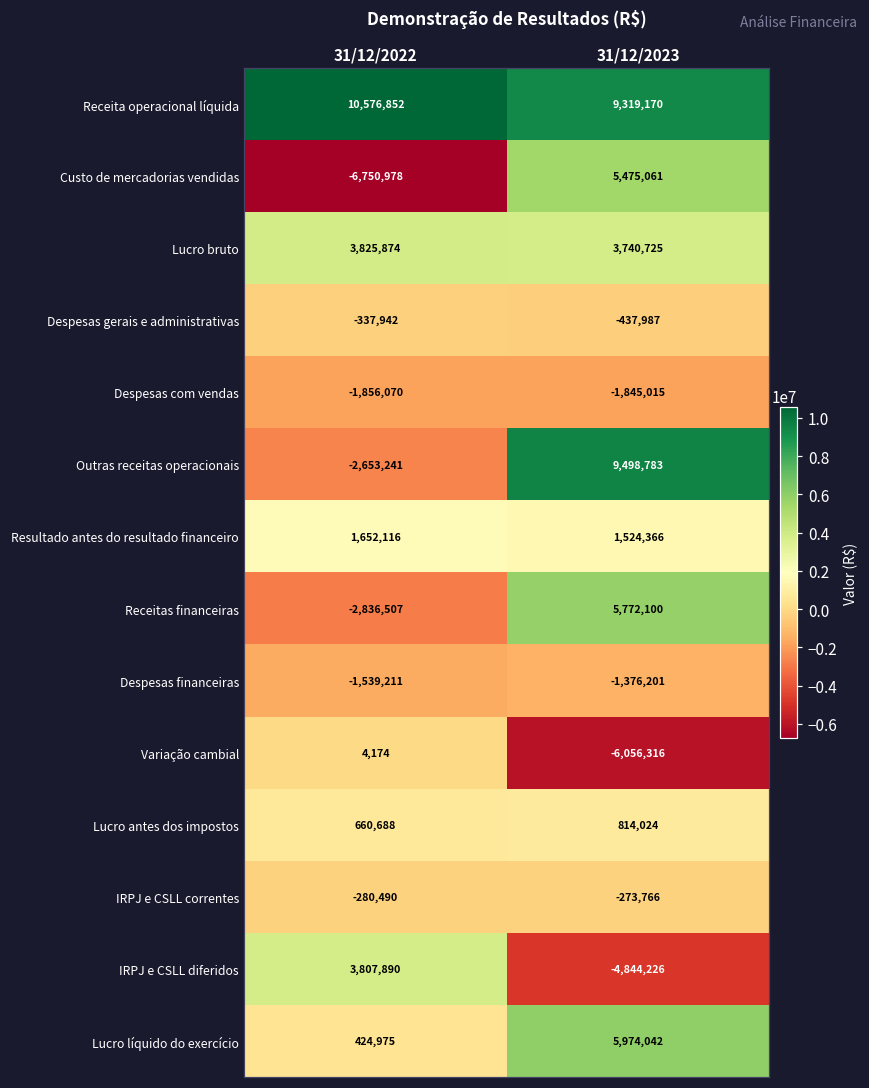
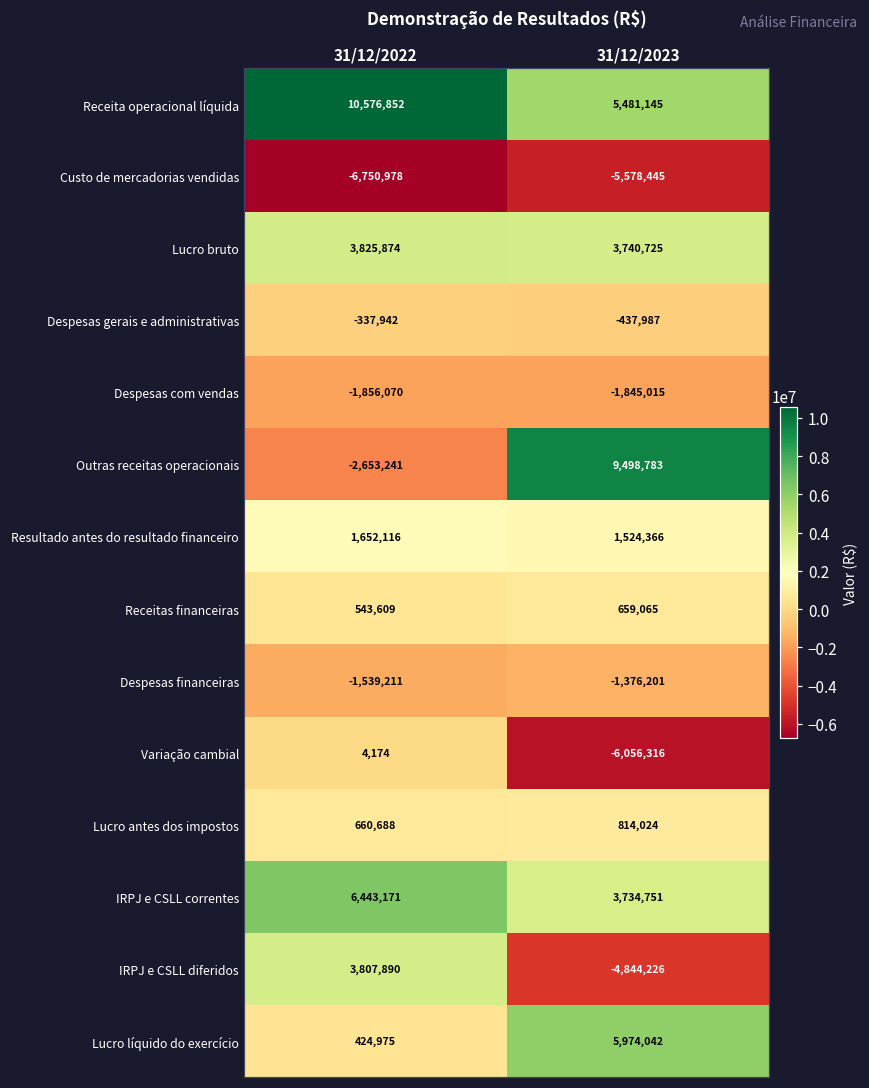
Receita operacional líquida, 31/12/2023: 9,319,170 -> 5,481,145
Custo de mercadorias vendidas, 31/12/2023: 5,475,061 -> -5,578,445
Receitas financeiras, 31/12/2022: -2,836,507 -> 543,609
Receitas financeiras, 31/12/2023: 5,772,100 -> 659,065
IRPJ e CSLL correntes, 31/12/2022: -280,490 -> 6,443,171
IRPJ e CSLL correntes, 31/12/2023: -273,766 -> 3,734,751
